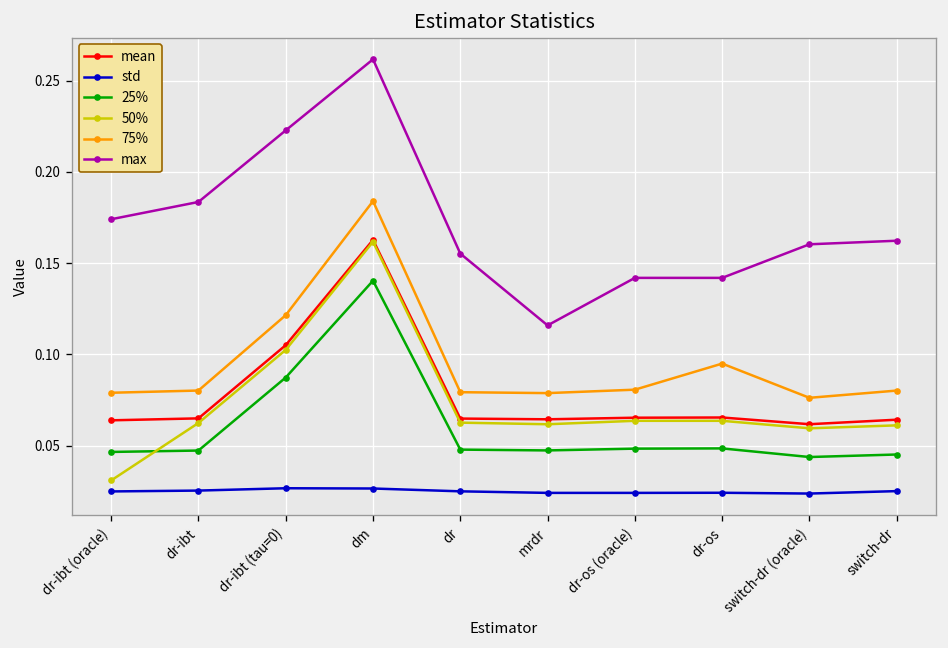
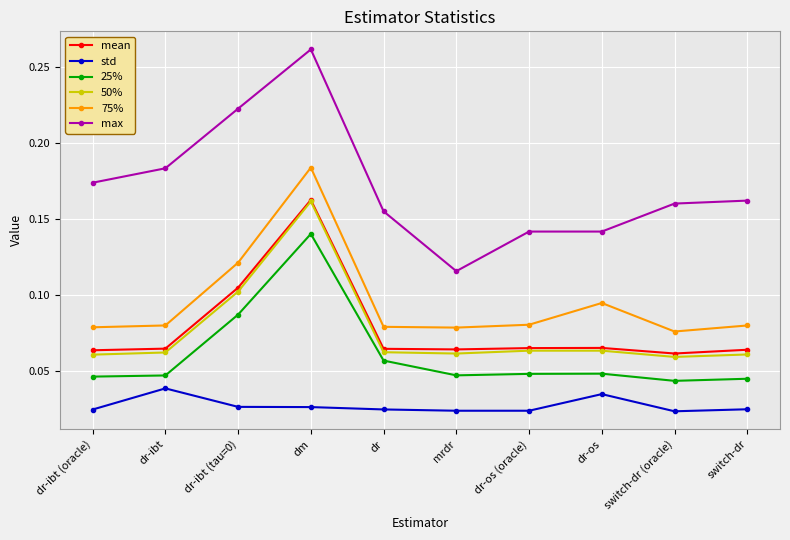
50%, dr-ibt (oracle): 0.031 -> 0.061
std, dr-ibt: 0.025 -> 0.039
25%, dr: 0.048 -> 0.057
std, dr-os: 0.024 -> 0.035
